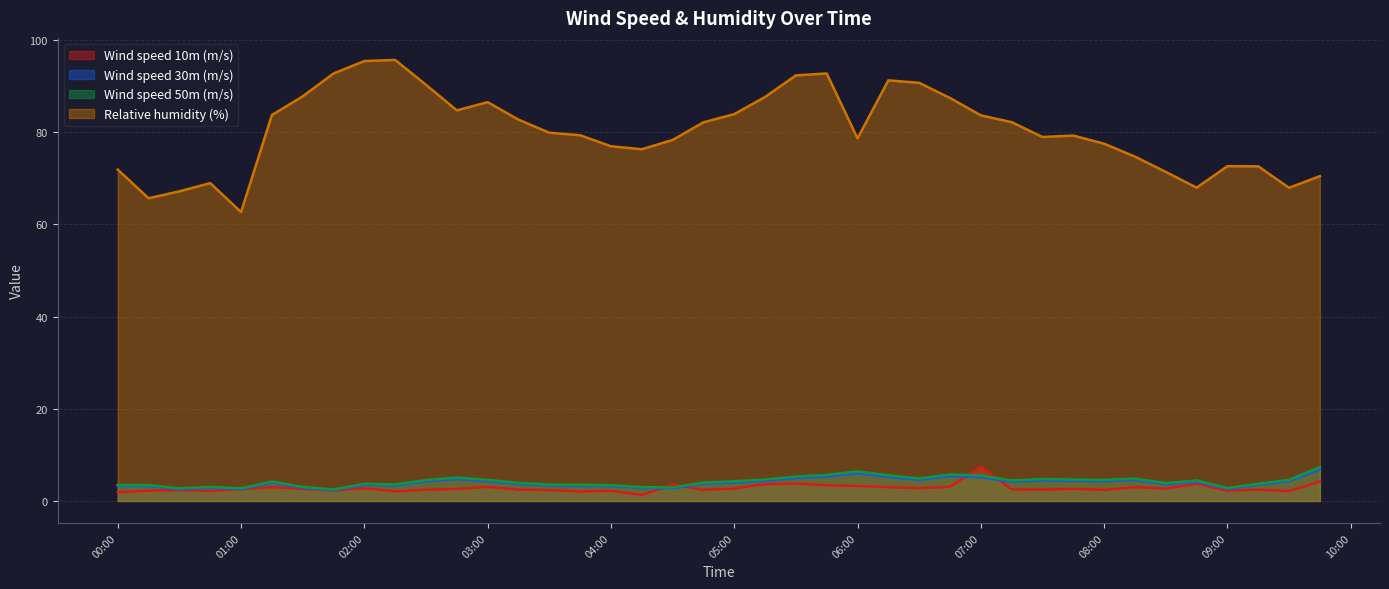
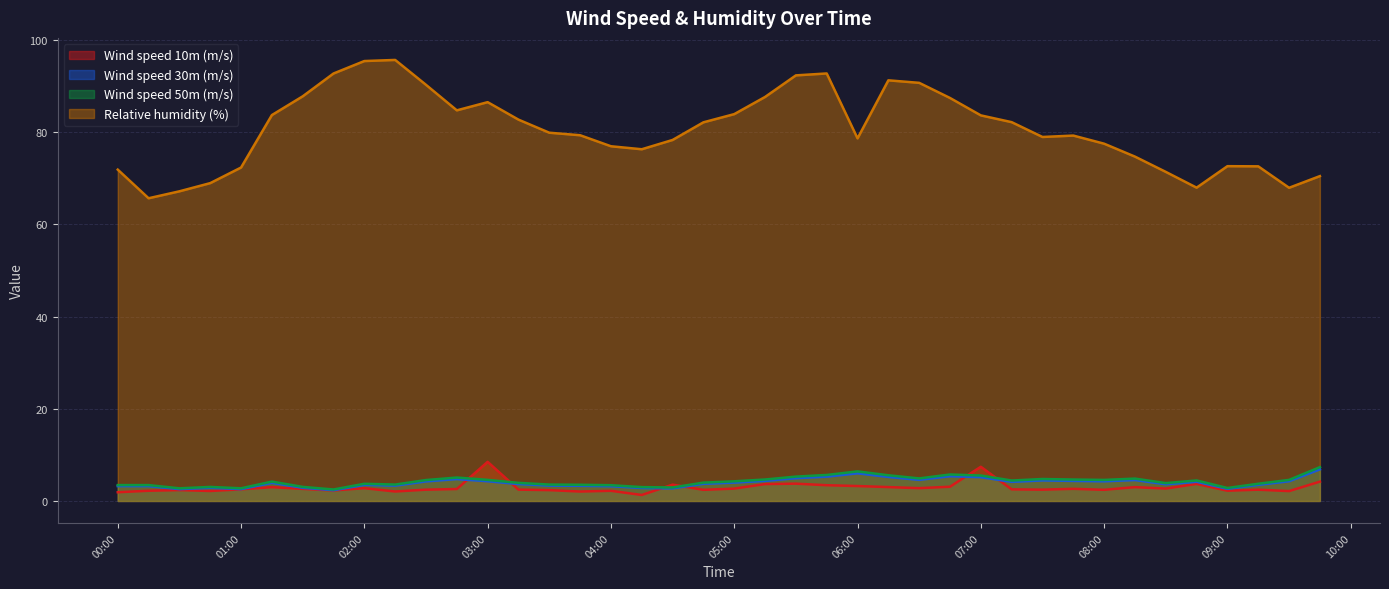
Relative humidity (%), 01:00: 63 -> 72
Wind speed 10m (m/s), 03:00: 3 -> 8
